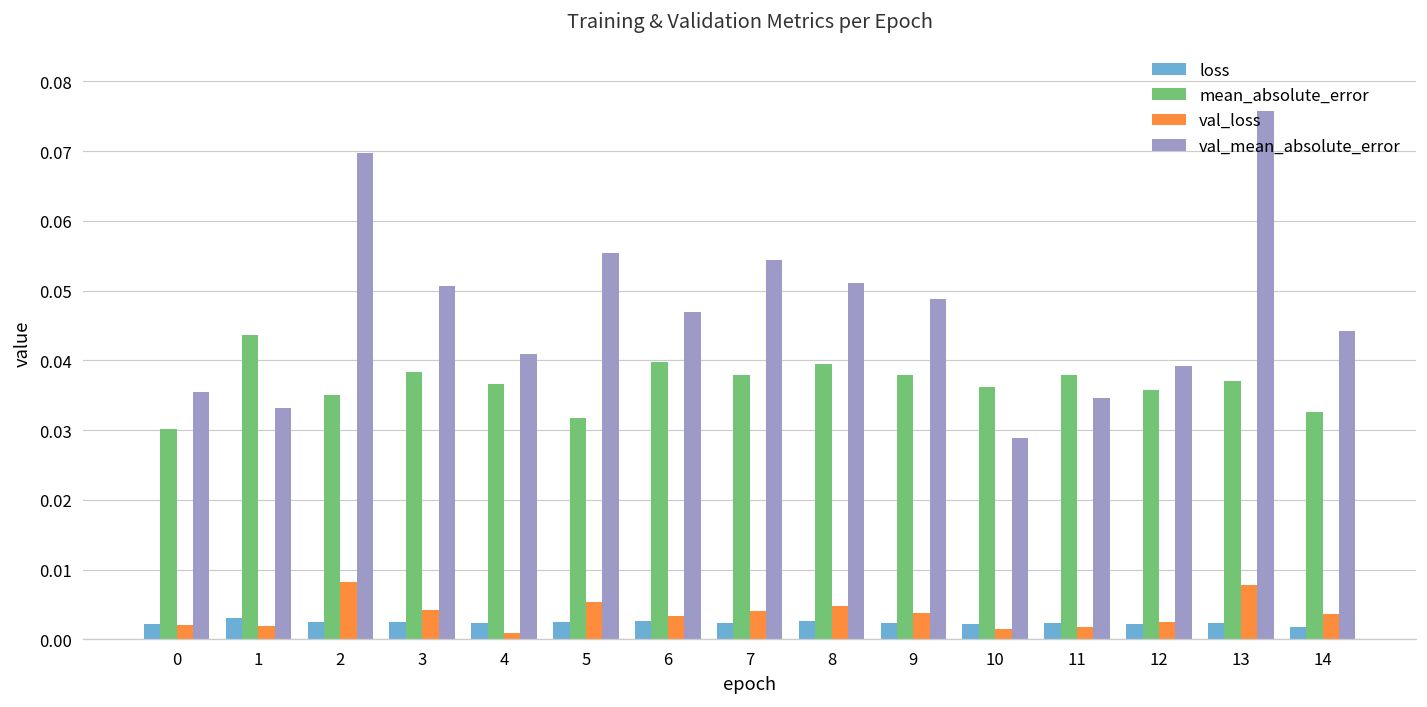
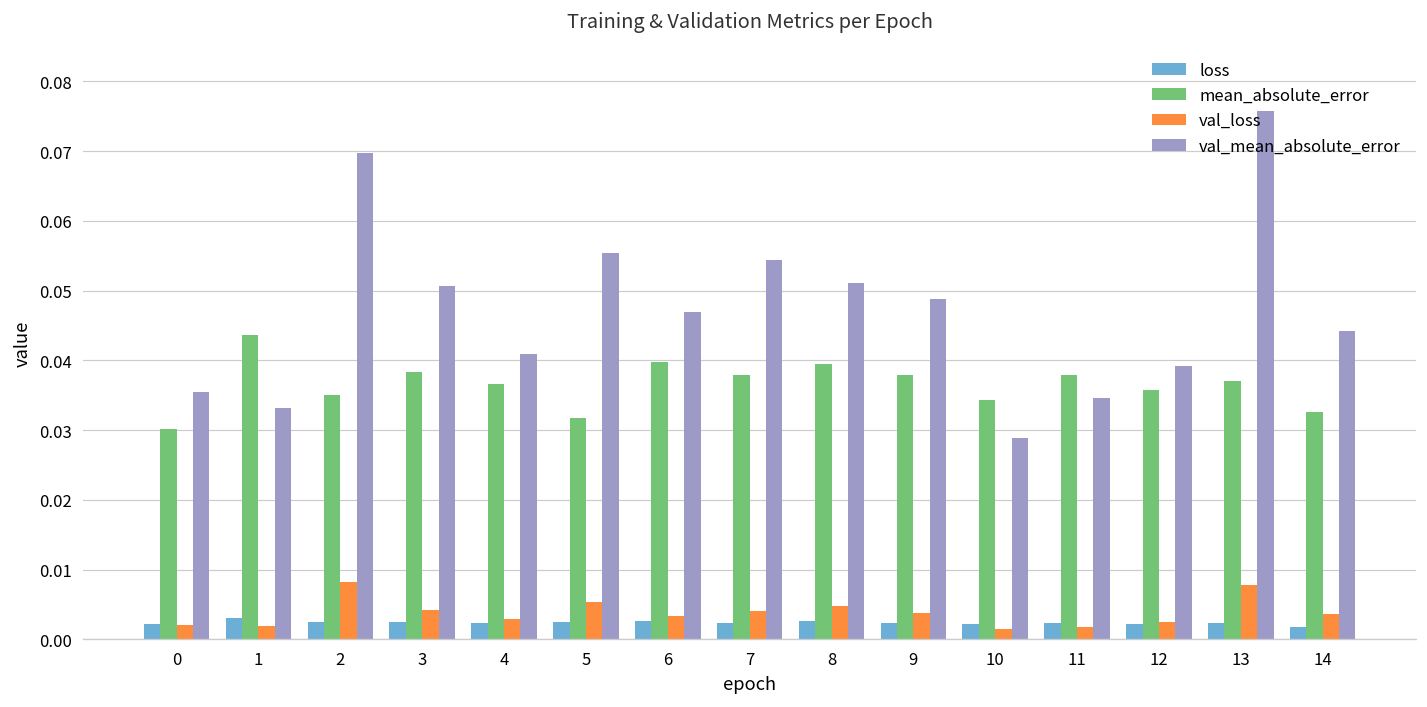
val_loss, 4: 0.001 -> 0.003
mean_absolute_error, 10: 0.036 -> 0.034
